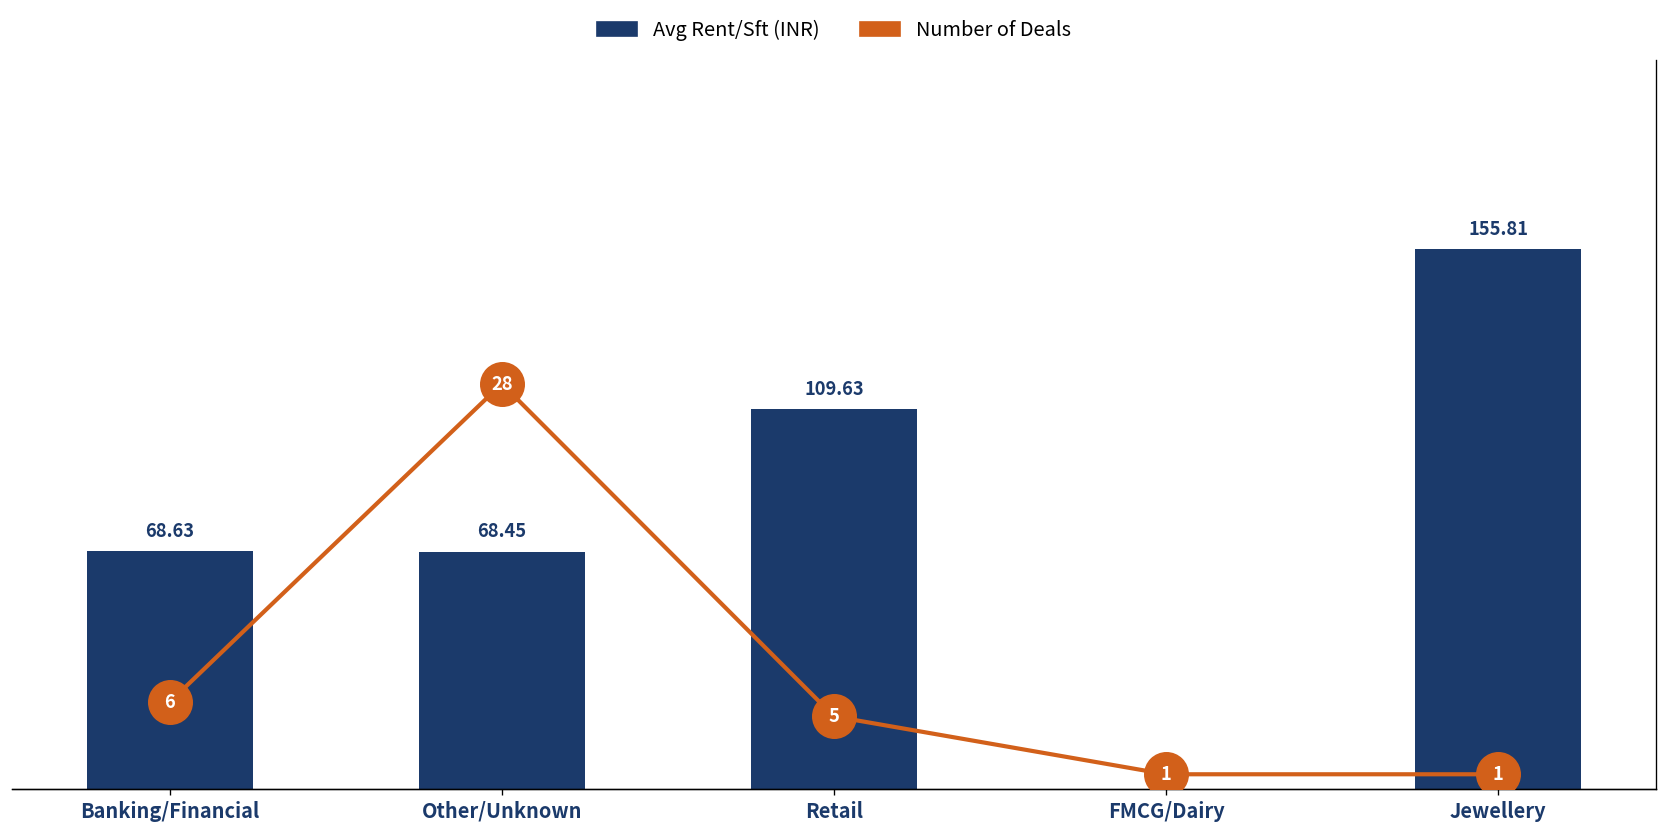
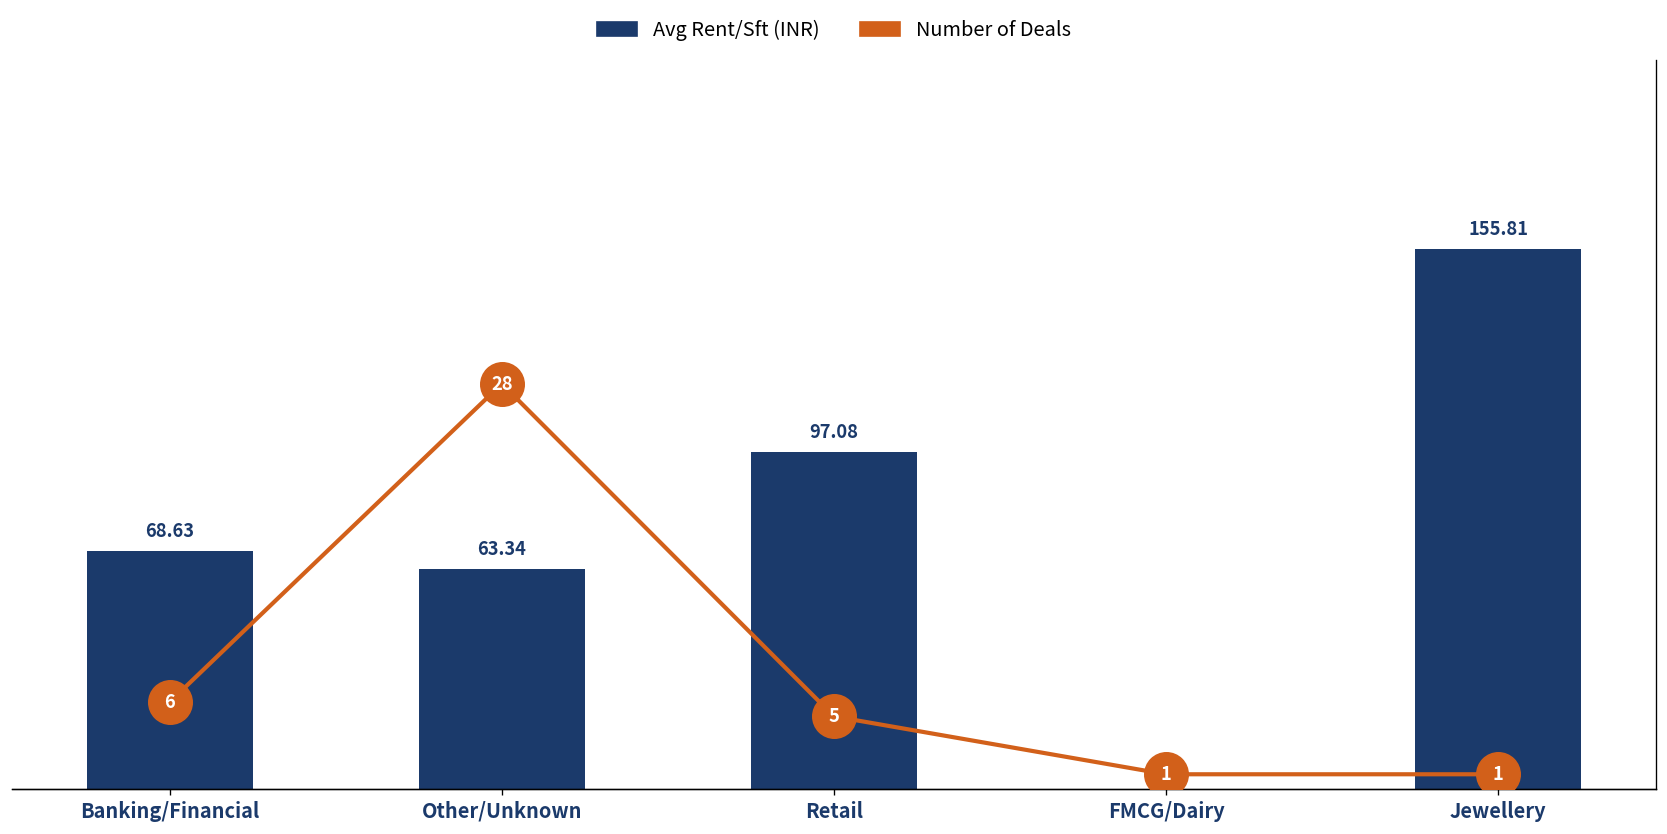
Avg Rent/Sft (INR), Other/Unknown: 68.45 -> 63.34
Avg Rent/Sft (INR), Retail: 109.63 -> 97.08
